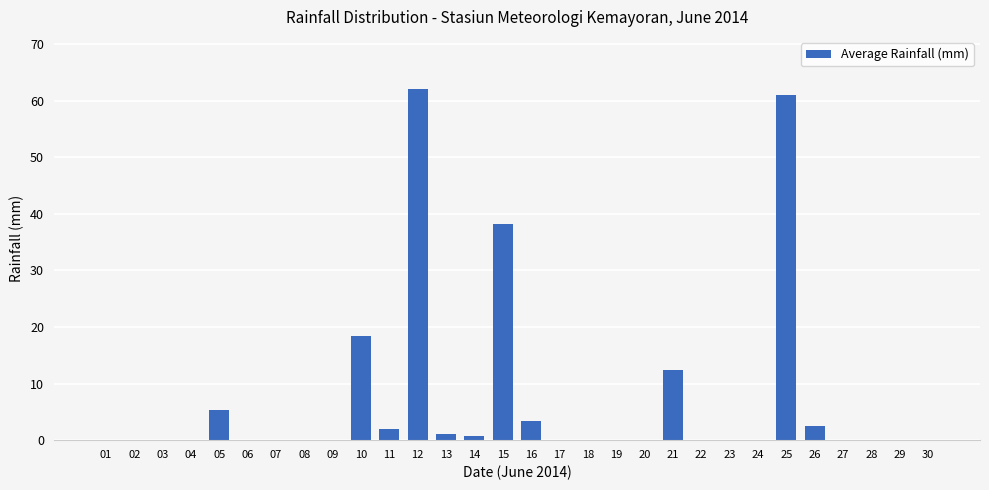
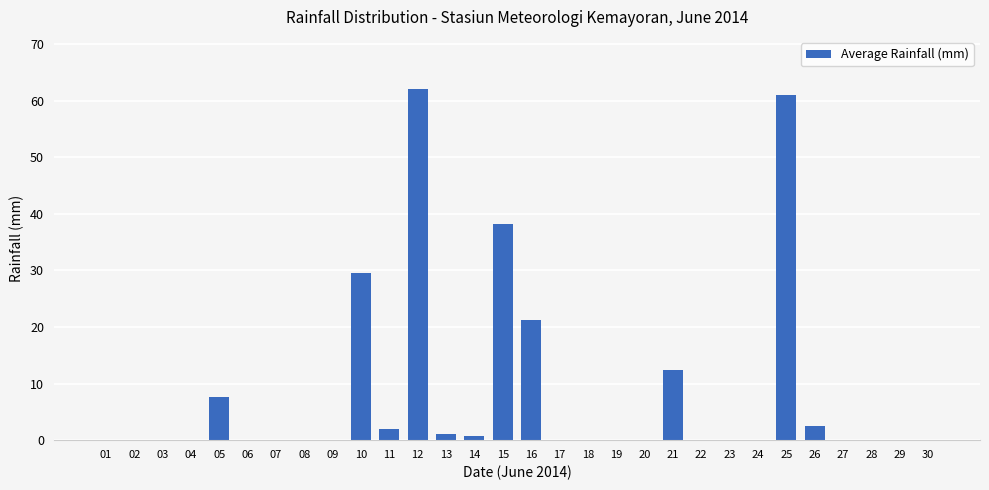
05: 5 -> 8
10: 18 -> 30
16: 3 -> 21
